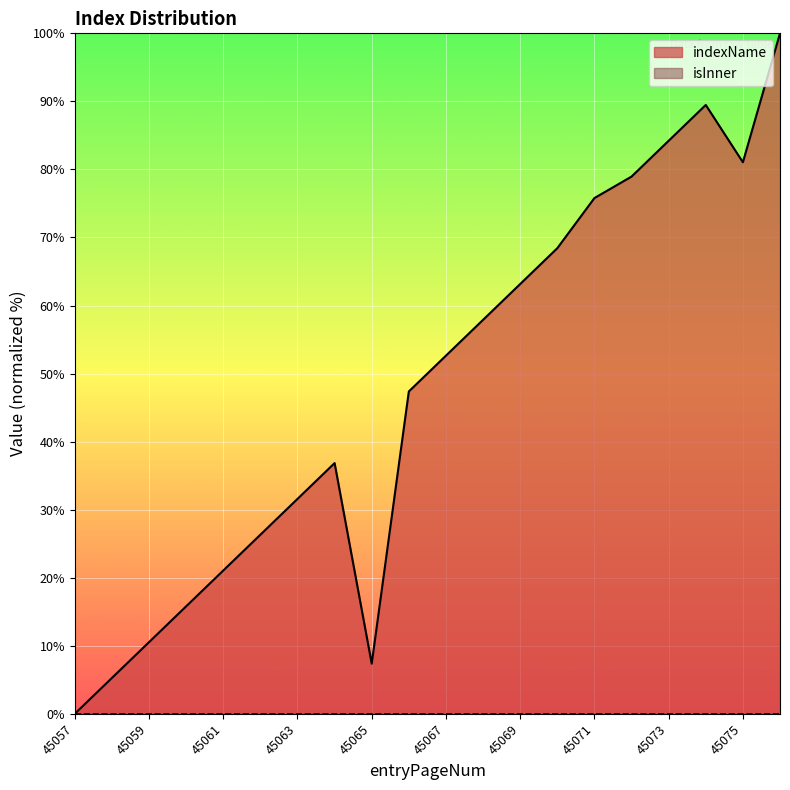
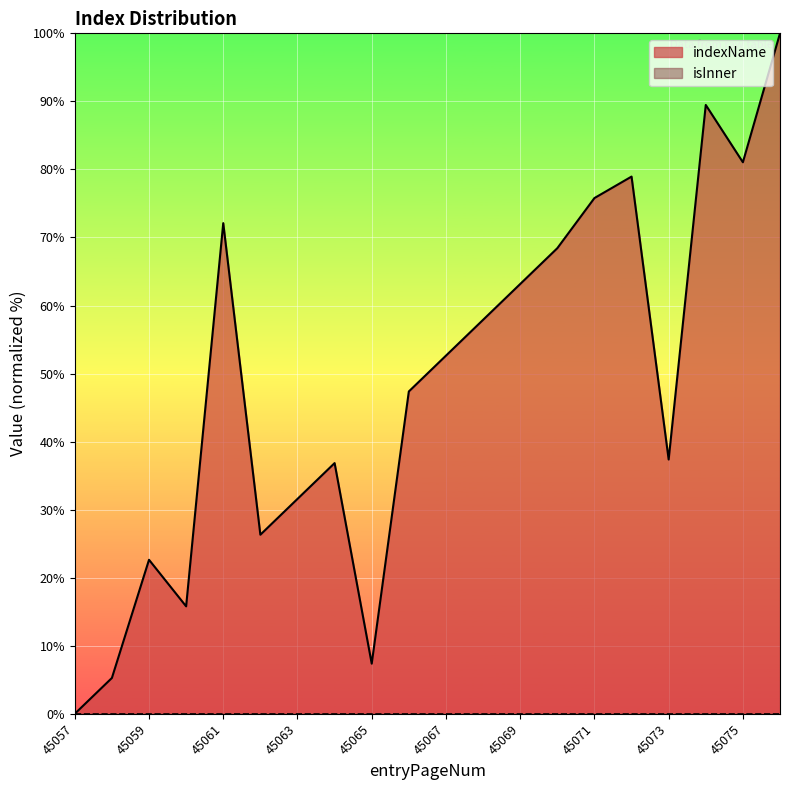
indexName, 45059: 11% -> 23%
indexName, 45061: 21% -> 72%
indexName, 45073: 84% -> 37%
